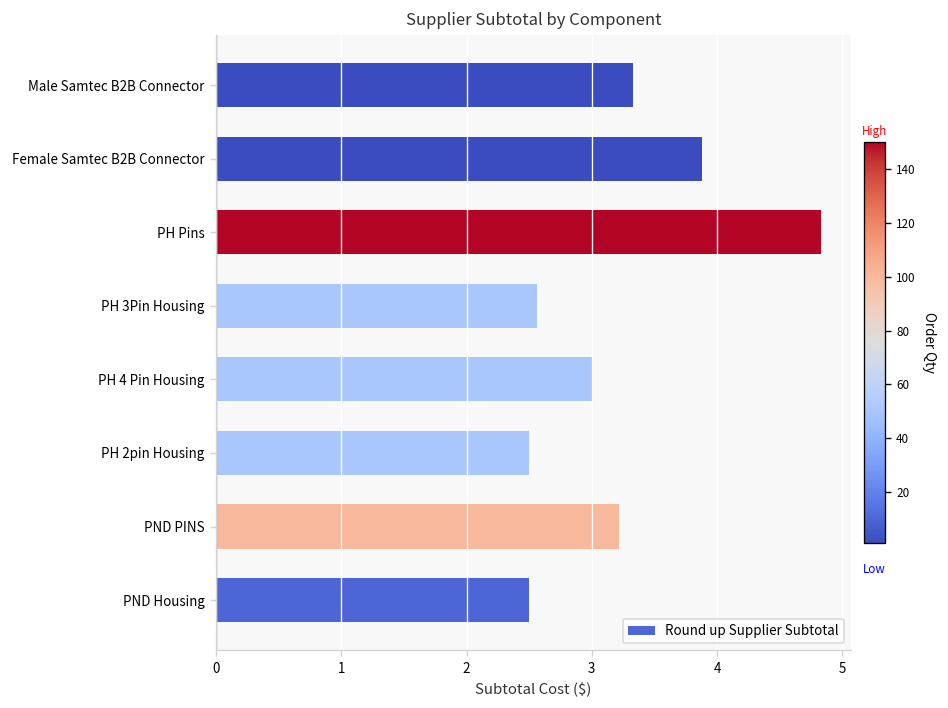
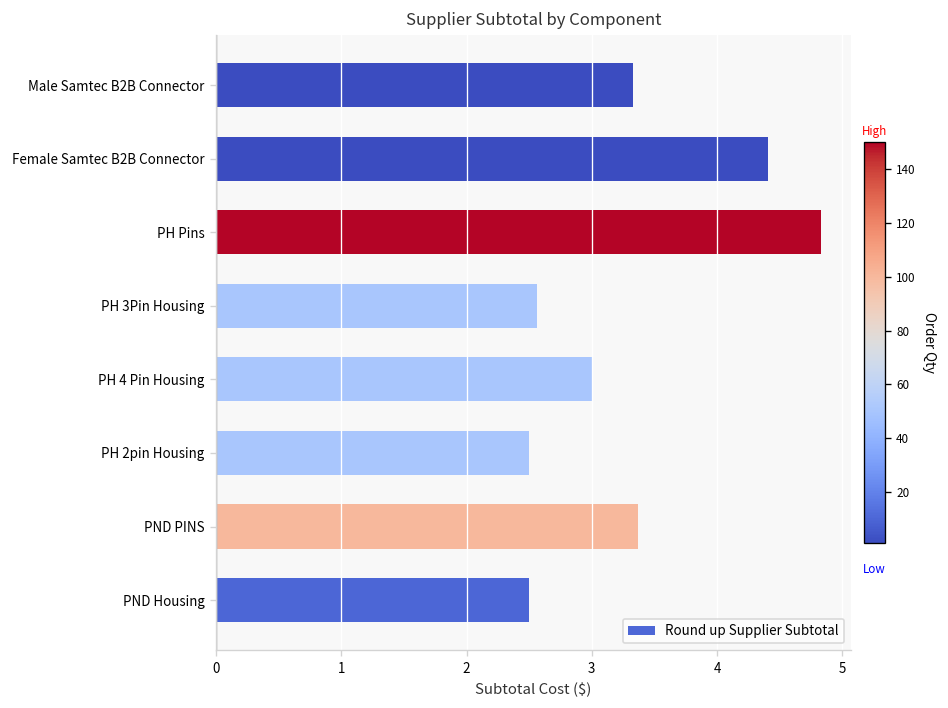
Female Samtec B2B Connector: 3.88 -> 4.41
PND PINS: 3.22 -> 3.37
